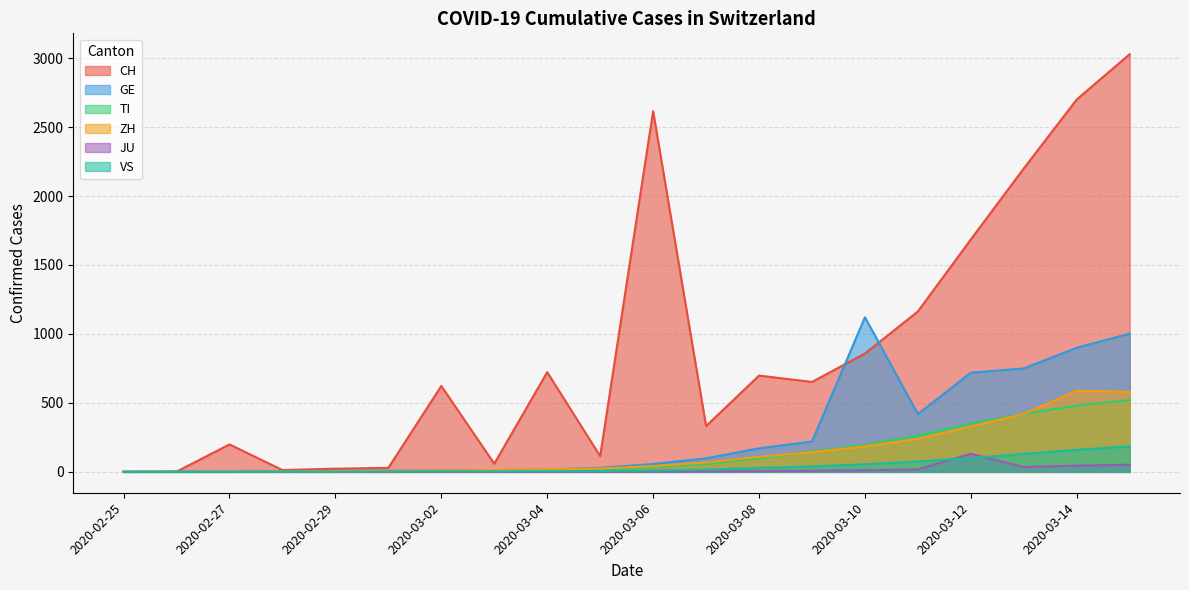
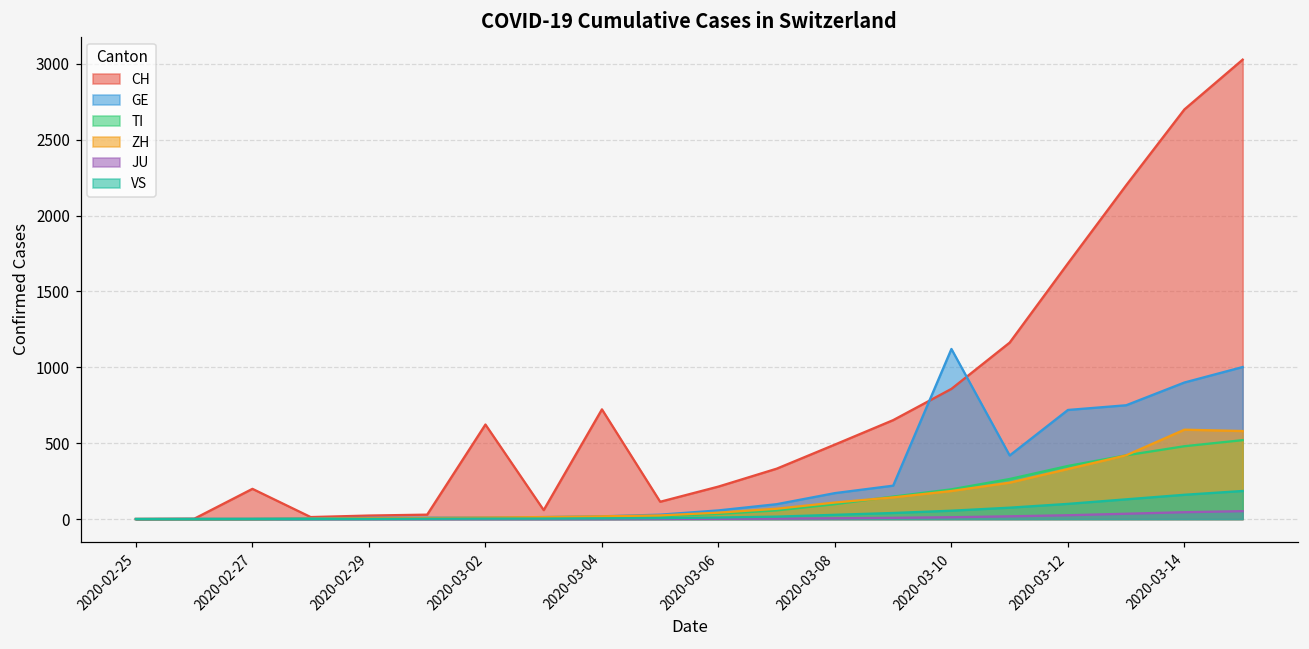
CH, 2020-03-06: 2620 -> 210
CH, 2020-03-08: 700 -> 490
JU, 2020-03-12: 130 -> 30
